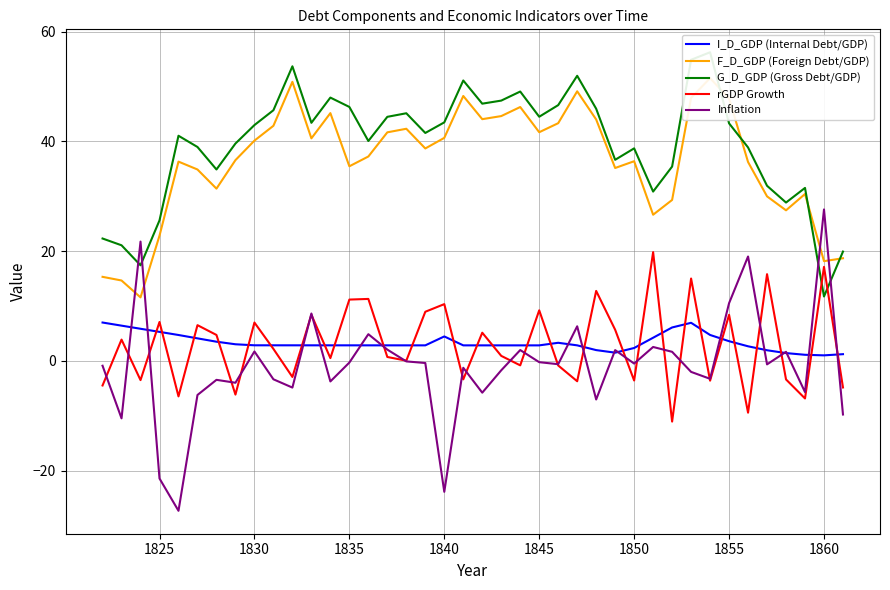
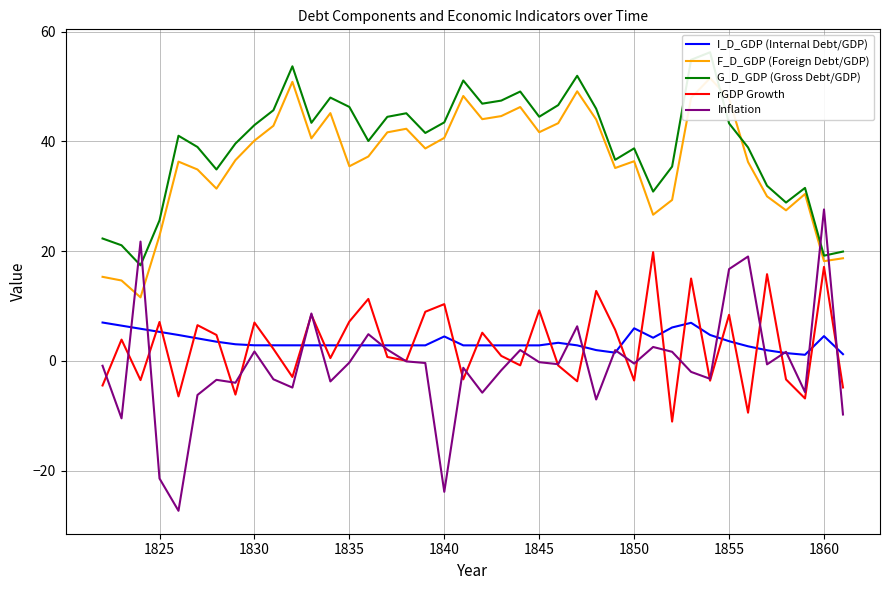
rGDP Growth, 1835: 11 -> 7
I_D_GDP (Internal Debt/GDP), 1850: 2 -> 6
Inflation, 1855: 11 -> 17
I_D_GDP (Internal Debt/GDP), 1860: 1 -> 5
G_D_GDP (Gross Debt/GDP), 1860: 12 -> 19
